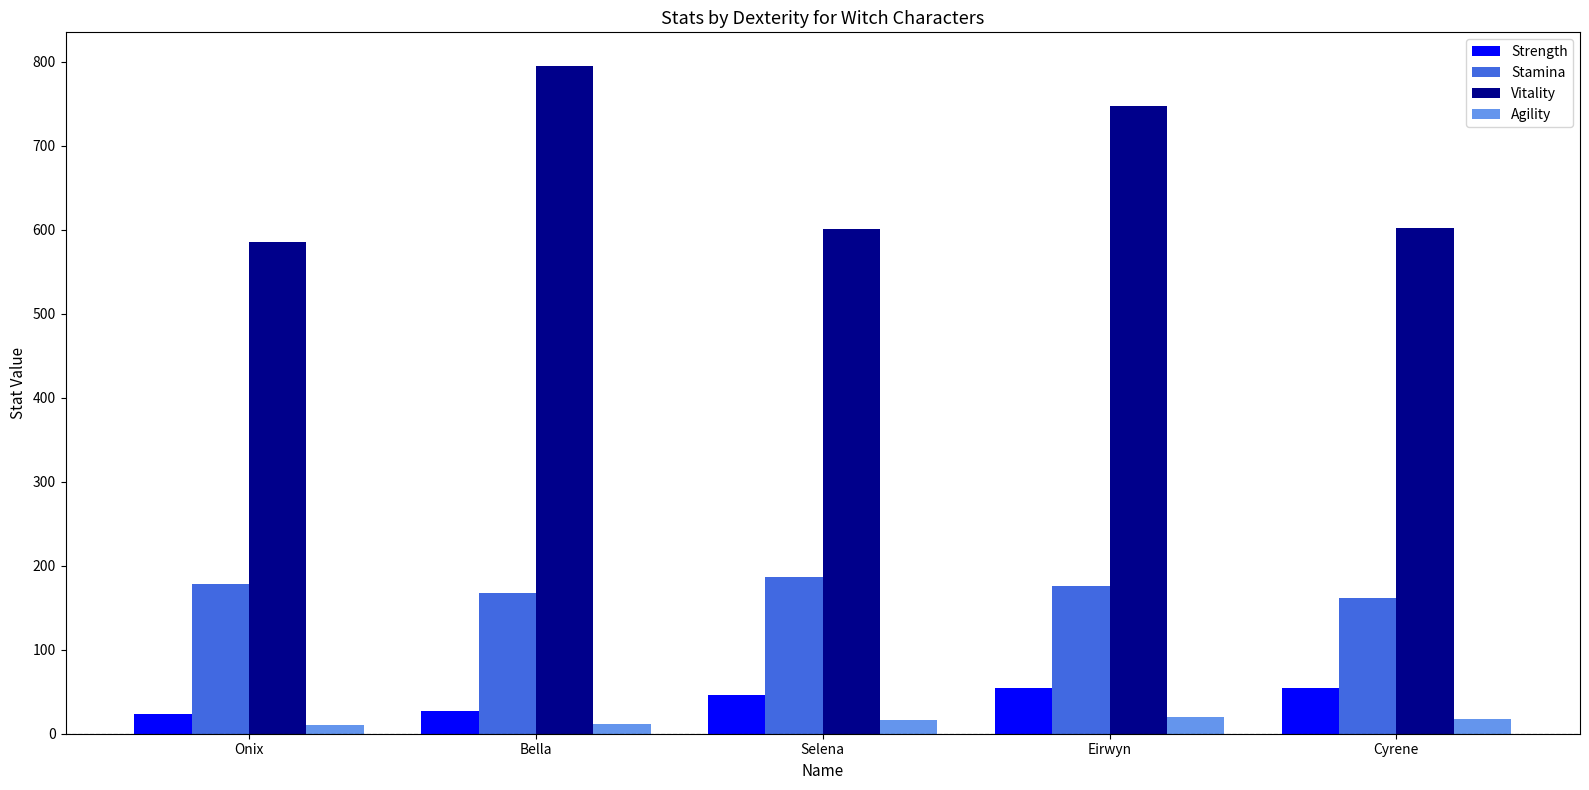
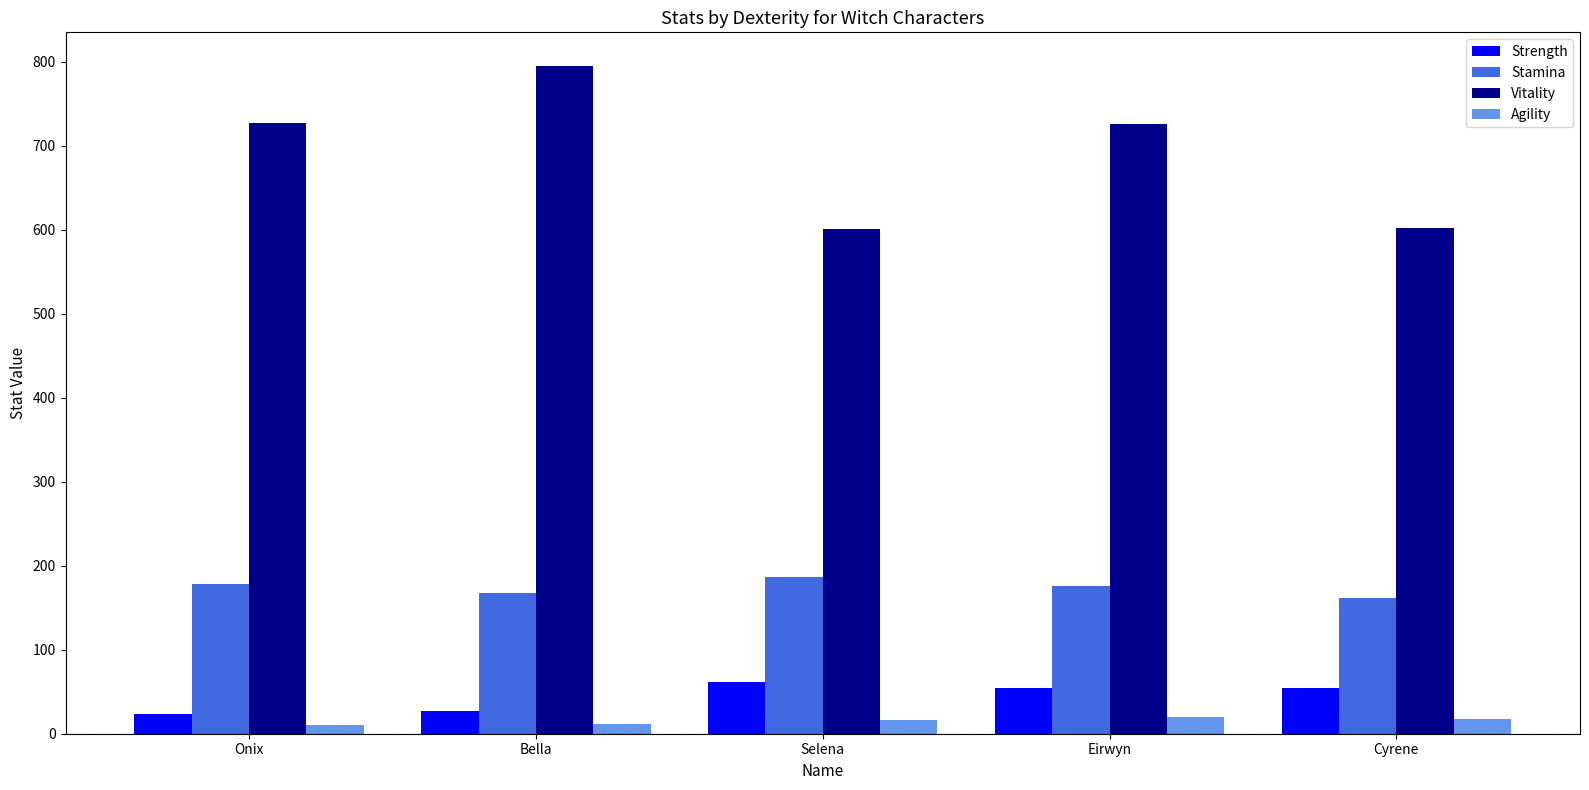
Vitality, Onix: 590 -> 730
Strength, Selena: 50 -> 60
Vitality, Eirwyn: 750 -> 730
